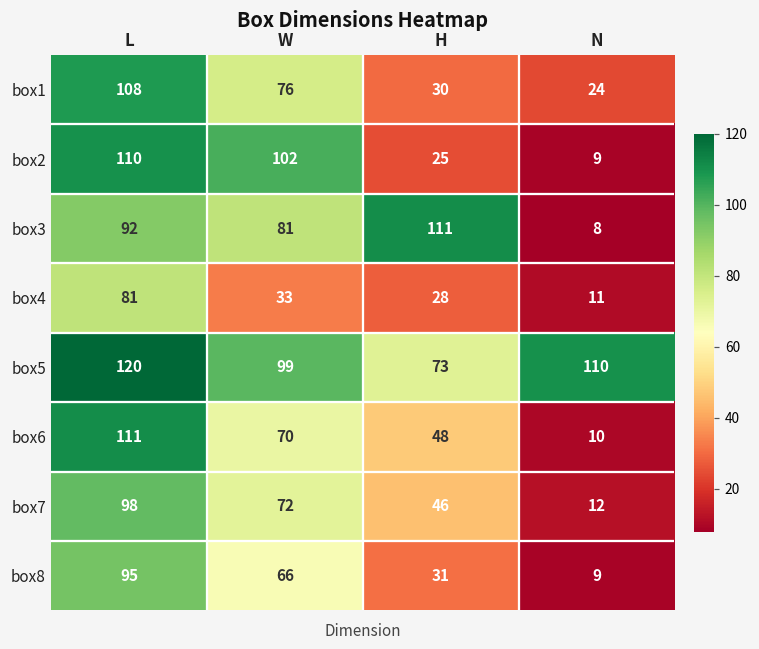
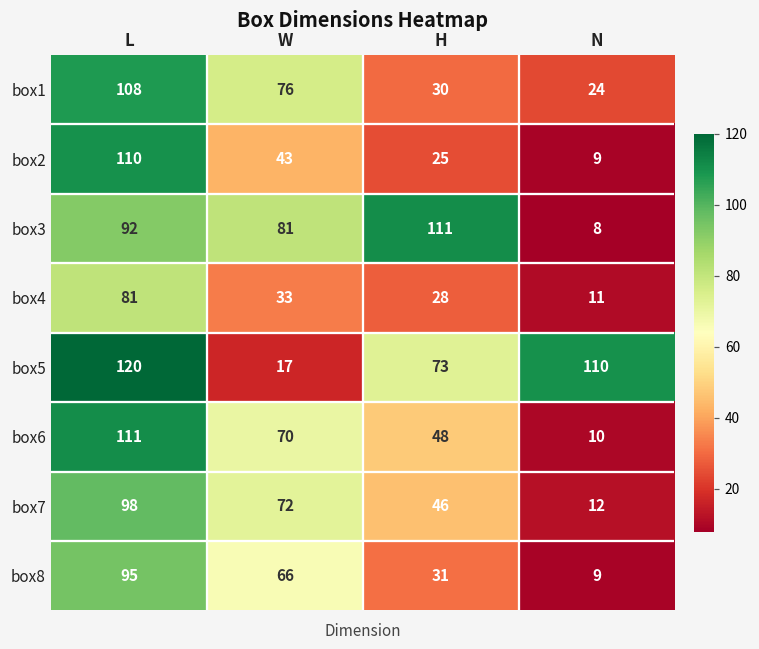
box2, W: 102 -> 43
box5, W: 99 -> 17
